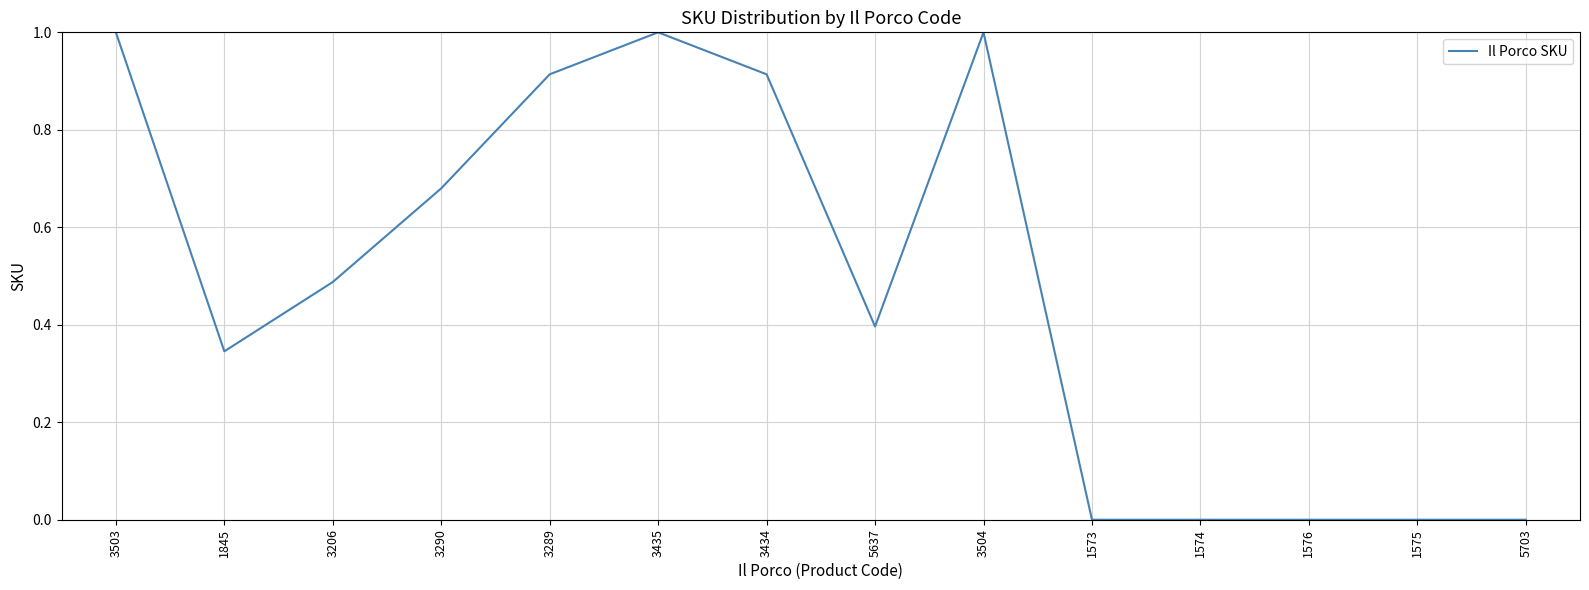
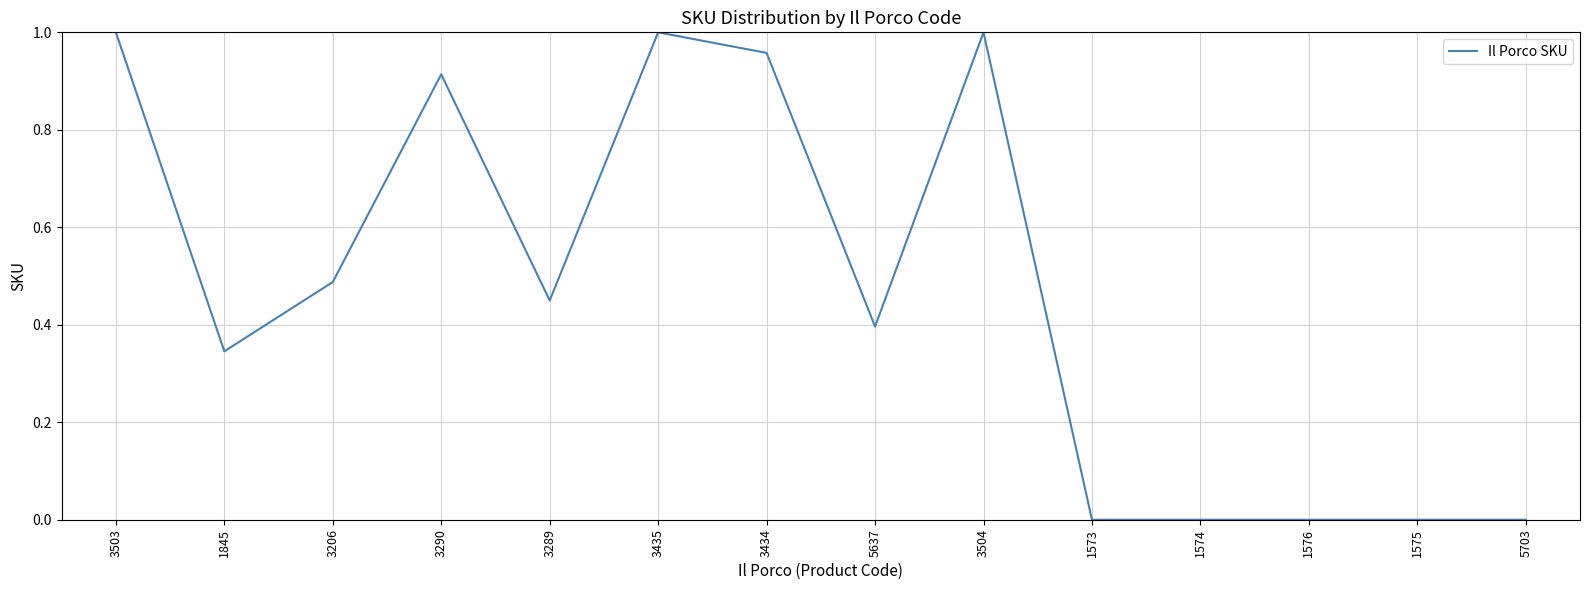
3290: 0.68 -> 0.91
3289: 0.91 -> 0.45
3434: 0.91 -> 0.96
